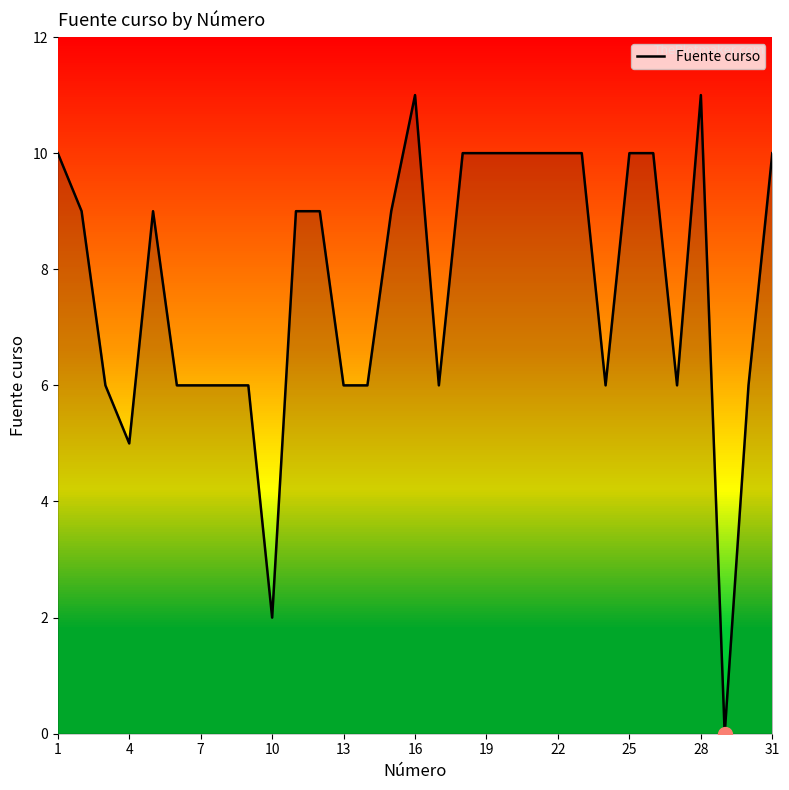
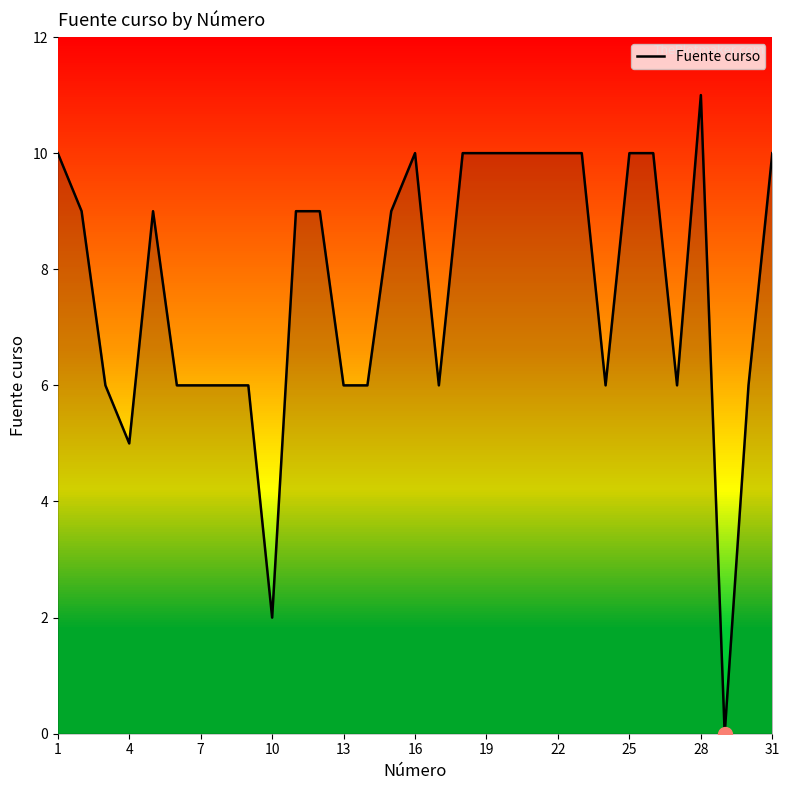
Fuente curso, 16: 11 -> 10
